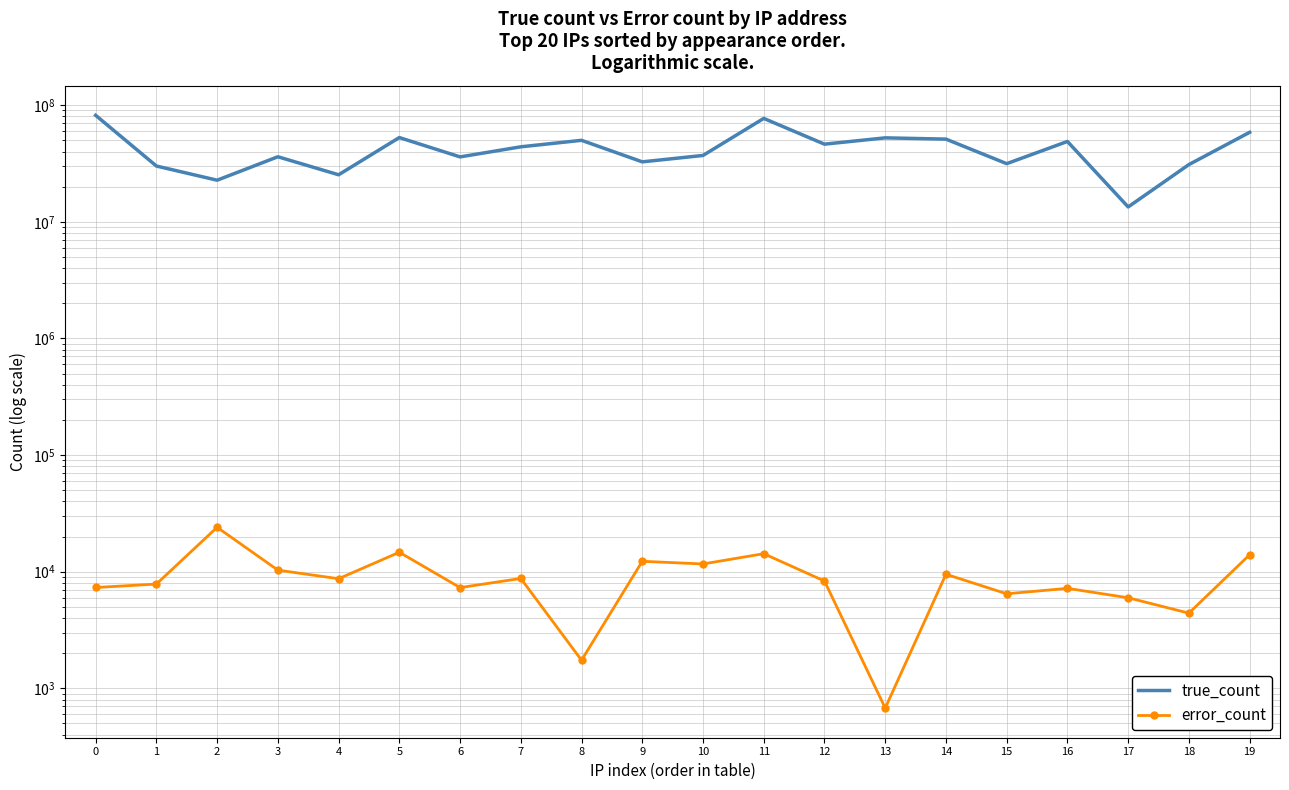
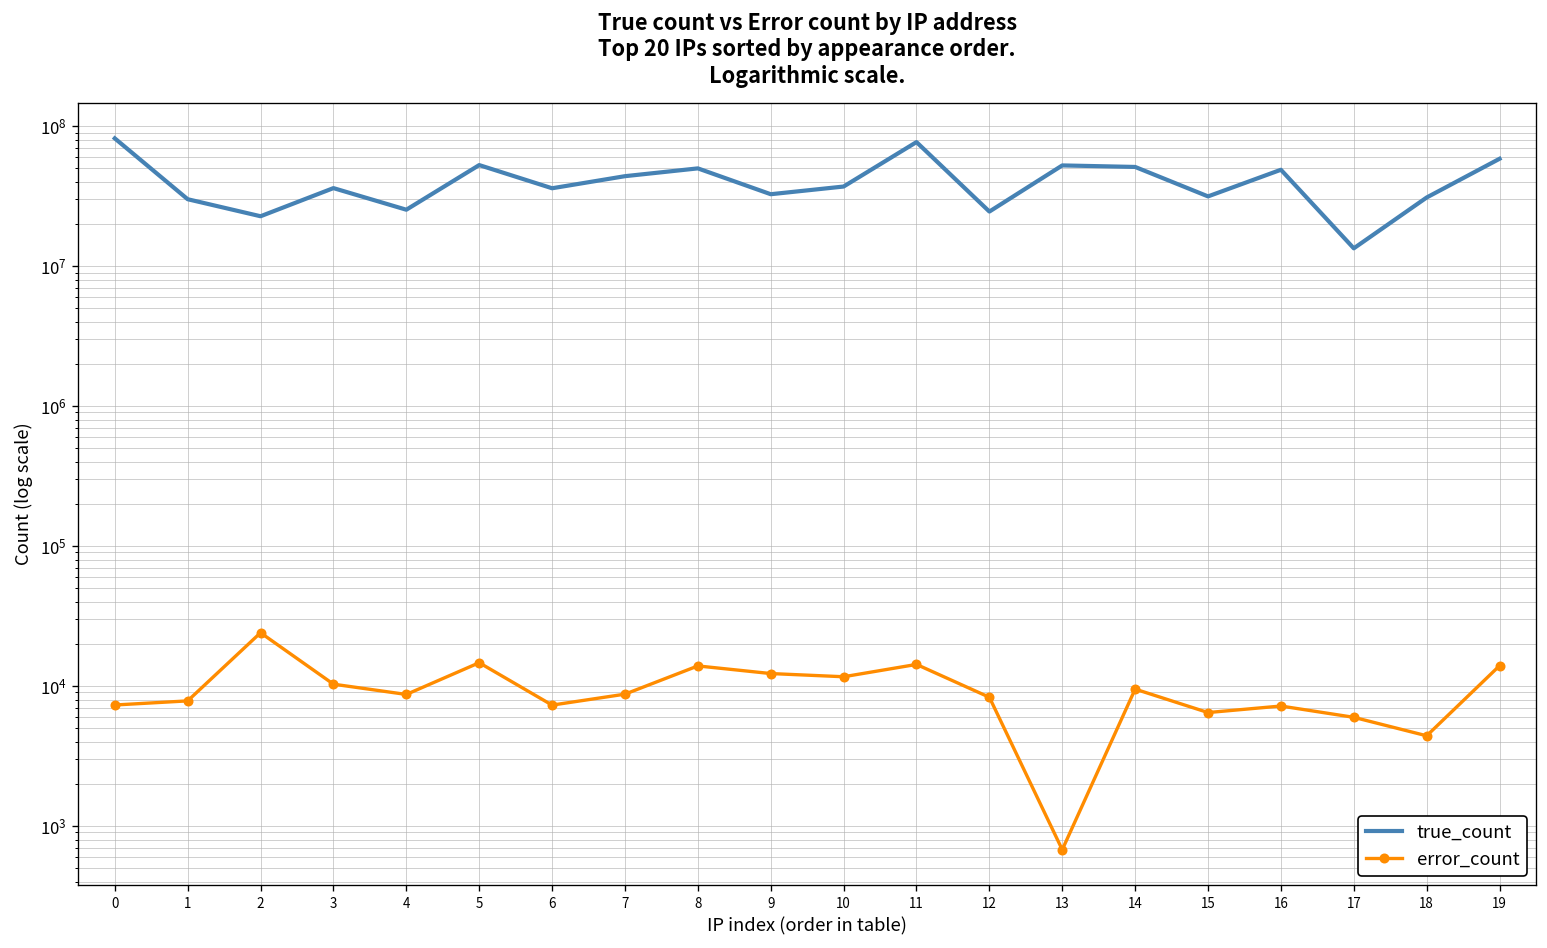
error_count, 8: 1700 -> 14000
true_count, 12: 46000000 -> 25000000
